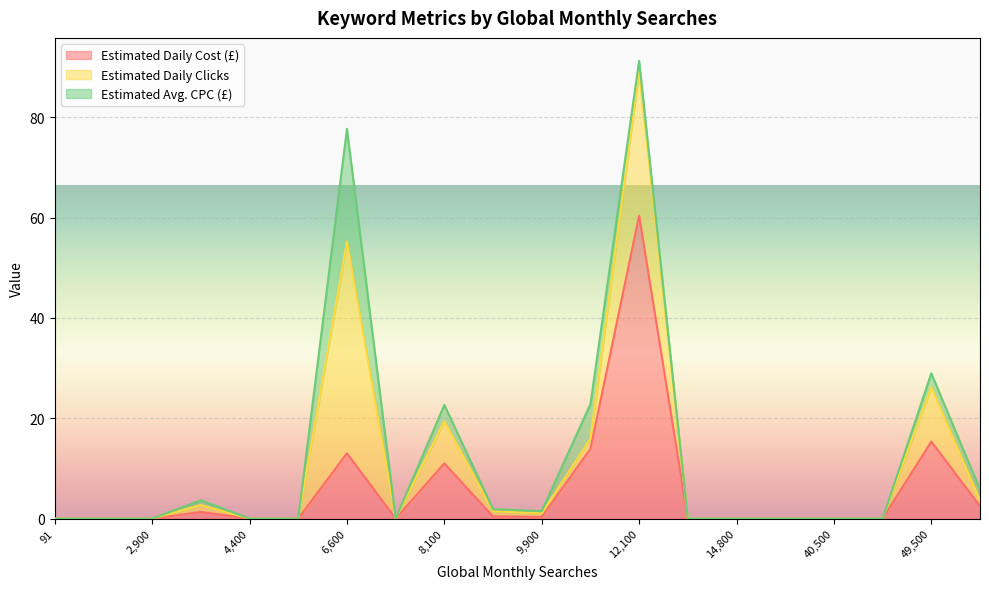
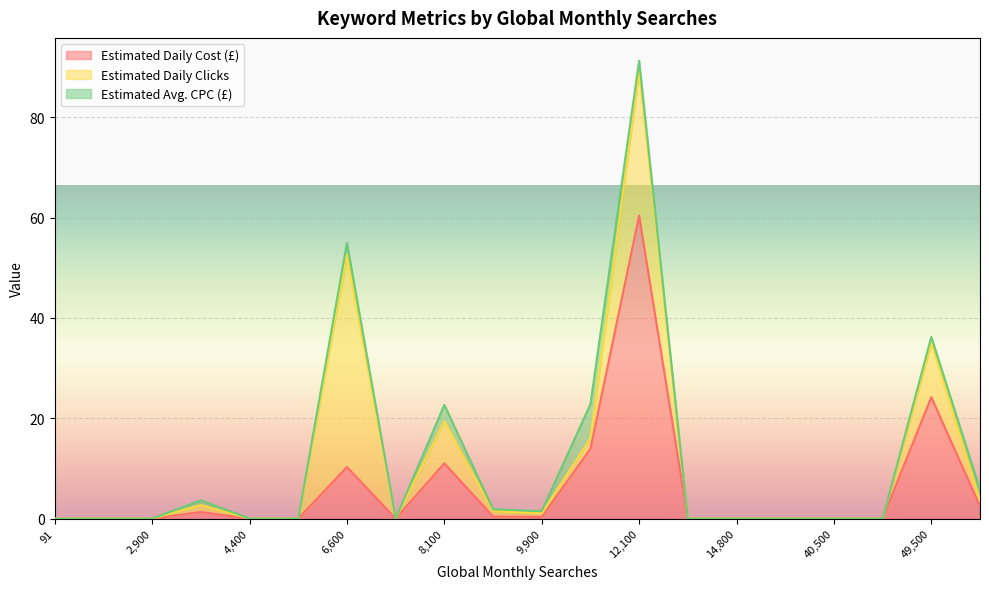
Estimated Daily Cost (£), 6,600: 13 -> 10
Estimated Avg. CPC (£), 6,600: 22 -> 2
Estimated Daily Cost (£), 49,500: 15 -> 24
Estimated Avg. CPC (£), 49,500: 3 -> 1
